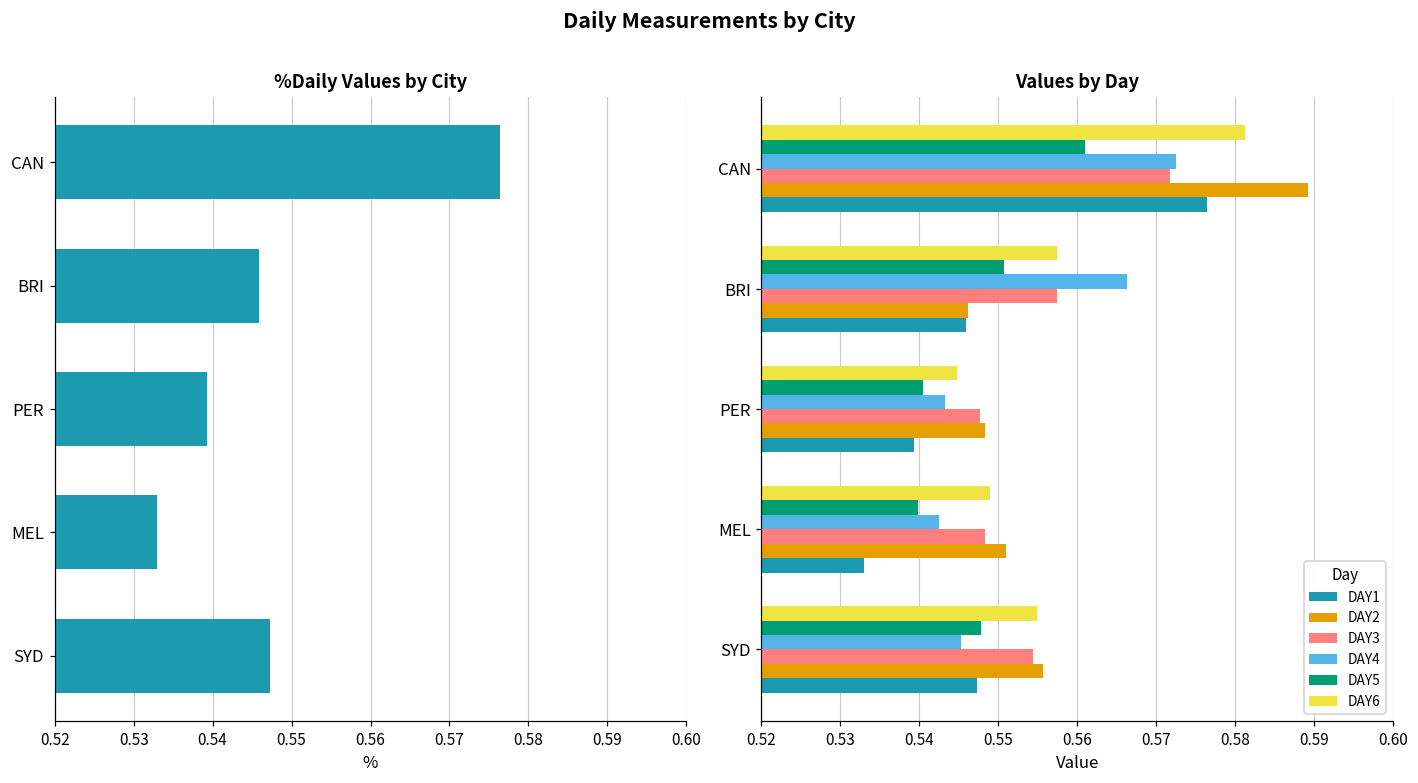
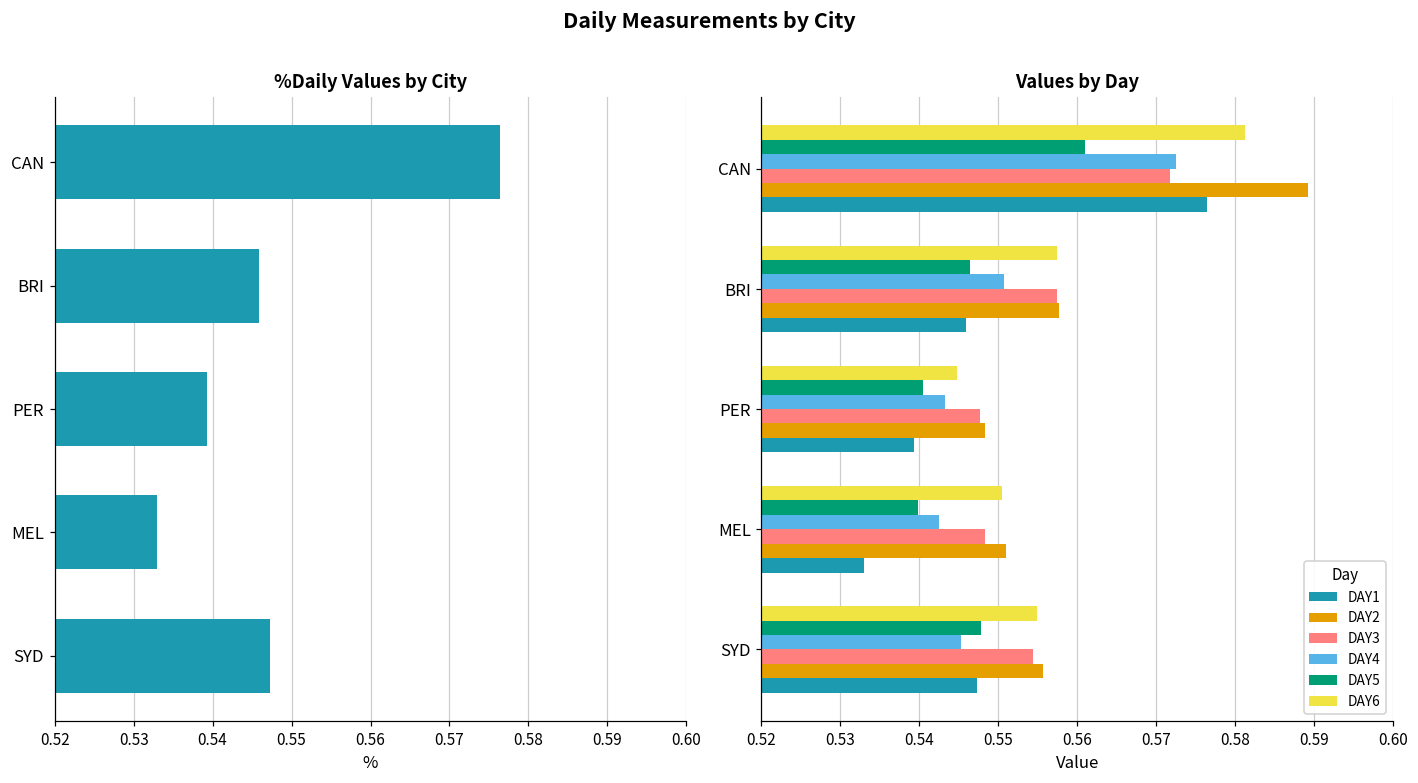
Values by Day, DAY5, BRI: 0.551 -> 0.546
Values by Day, DAY4, BRI: 0.566 -> 0.551
Values by Day, DAY2, BRI: 0.546 -> 0.558
Values by Day, DAY6, MEL: 0.549 -> 0.550
